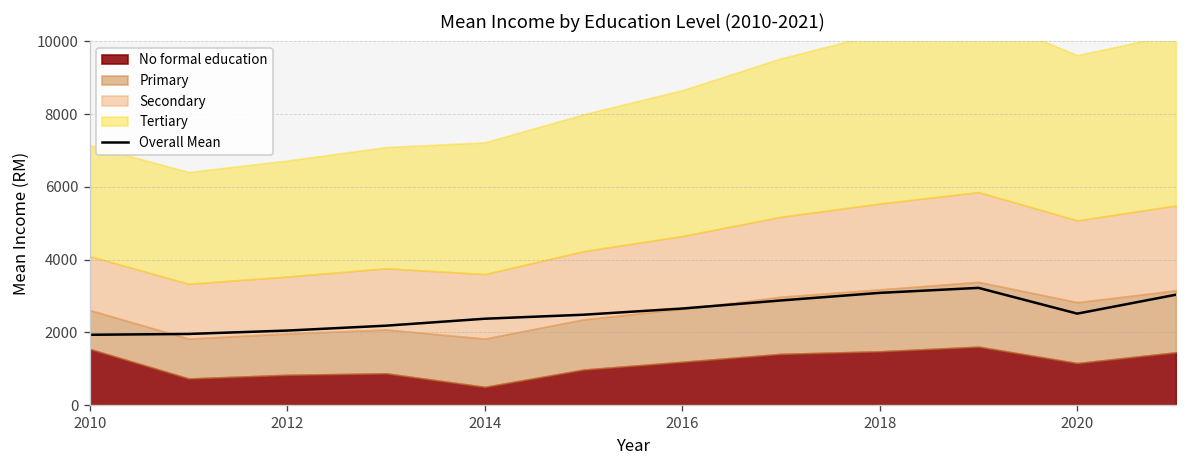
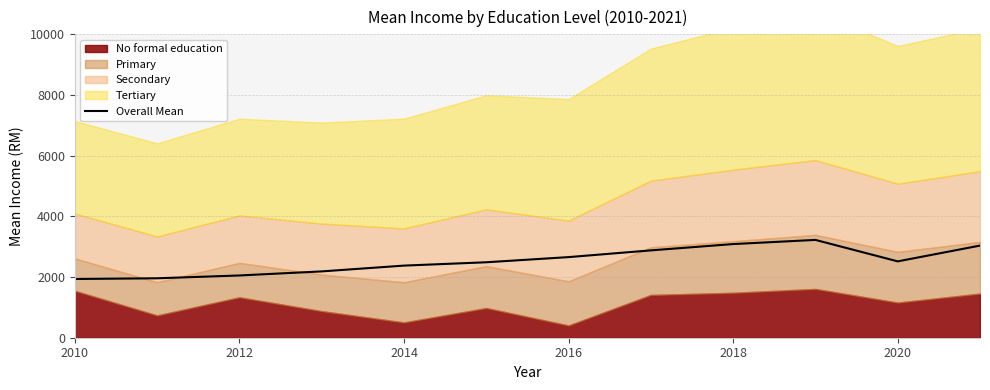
No formal education, 2012: 800 -> 1300
No formal education, 2016: 1200 -> 400
